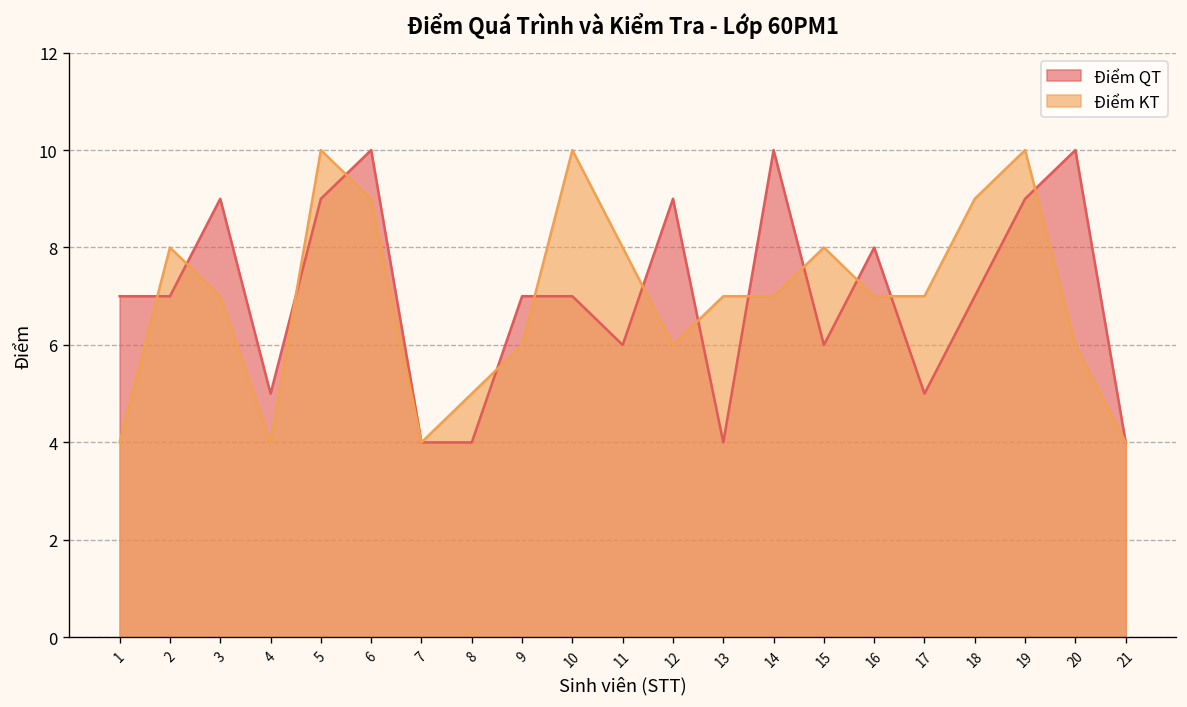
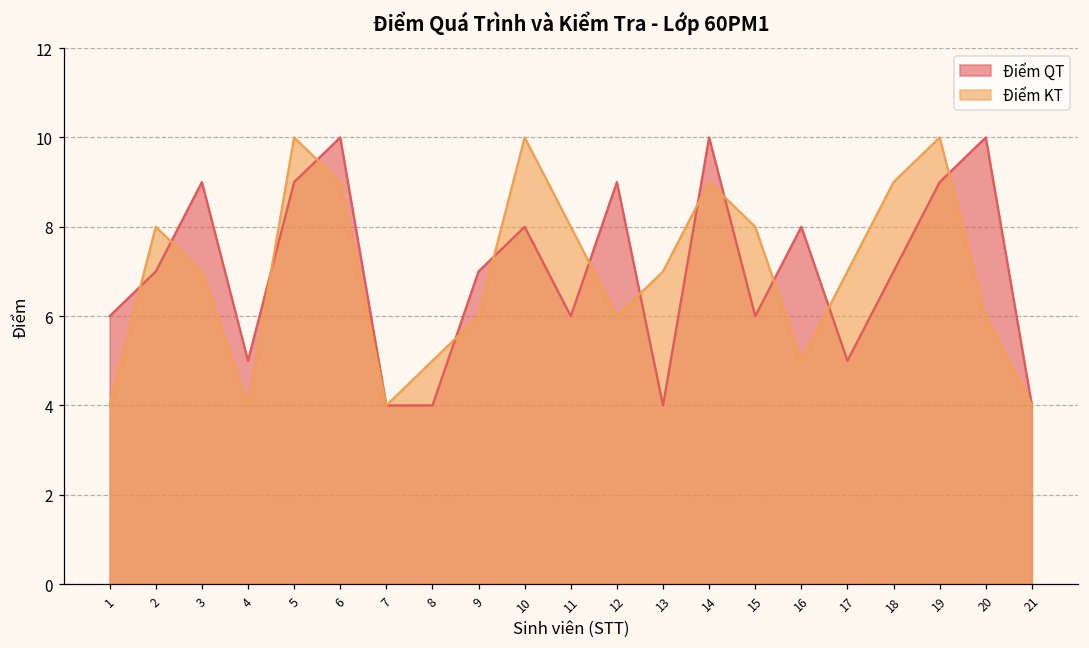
Điểm QT, 1: 7 -> 6
Điểm QT, 10: 7 -> 8
Điểm KT, 14: 7 -> 9
Điểm KT, 16: 7 -> 5
